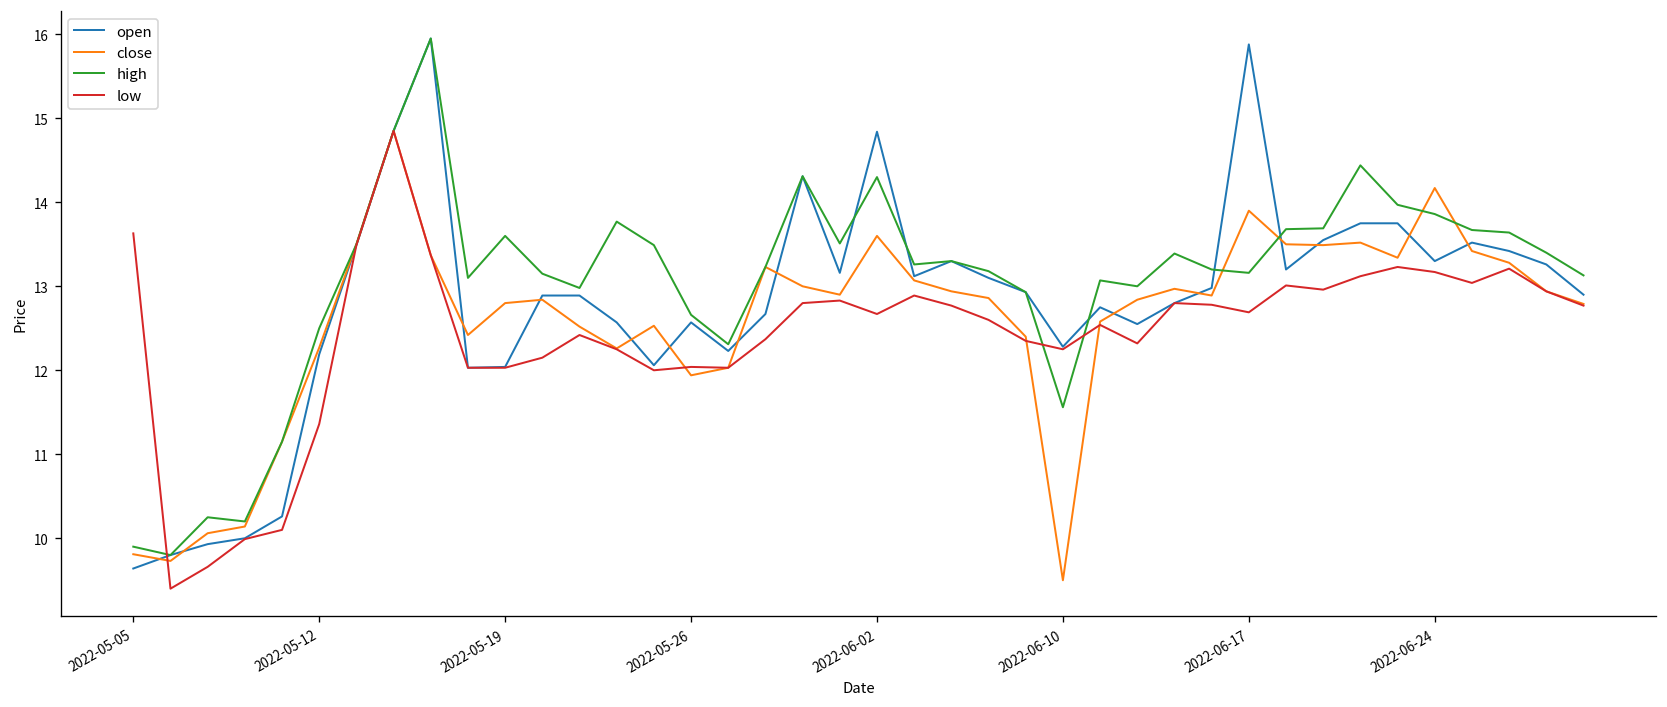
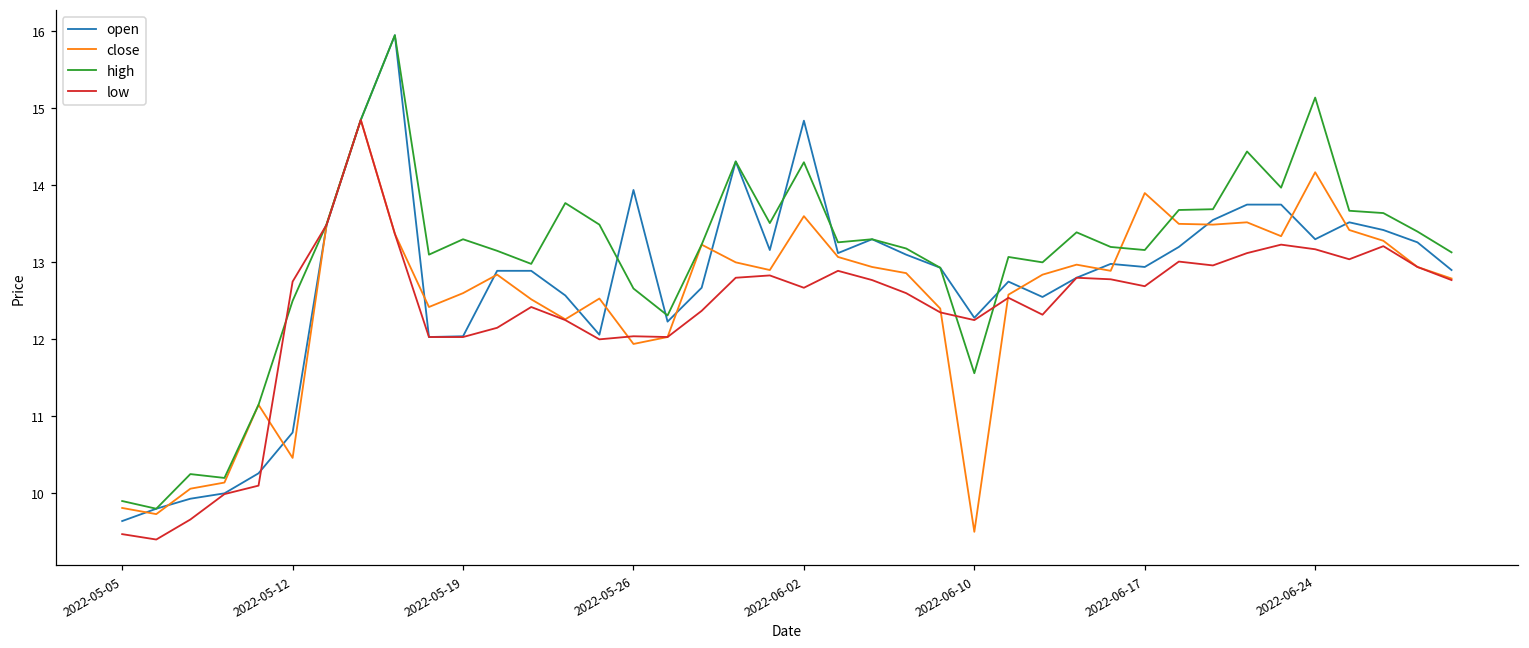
low, 2022-05-05: 13.6 -> 9.5
open, 2022-05-12: 12.2 -> 10.8
close, 2022-05-12: 12.3 -> 10.5
low, 2022-05-12: 11.4 -> 12.8
close, 2022-05-19: 12.8 -> 12.6
high, 2022-05-19: 13.6 -> 13.3
open, 2022-05-26: 12.6 -> 13.9
open, 2022-06-17: 15.9 -> 12.9
high, 2022-06-24: 13.9 -> 15.1
